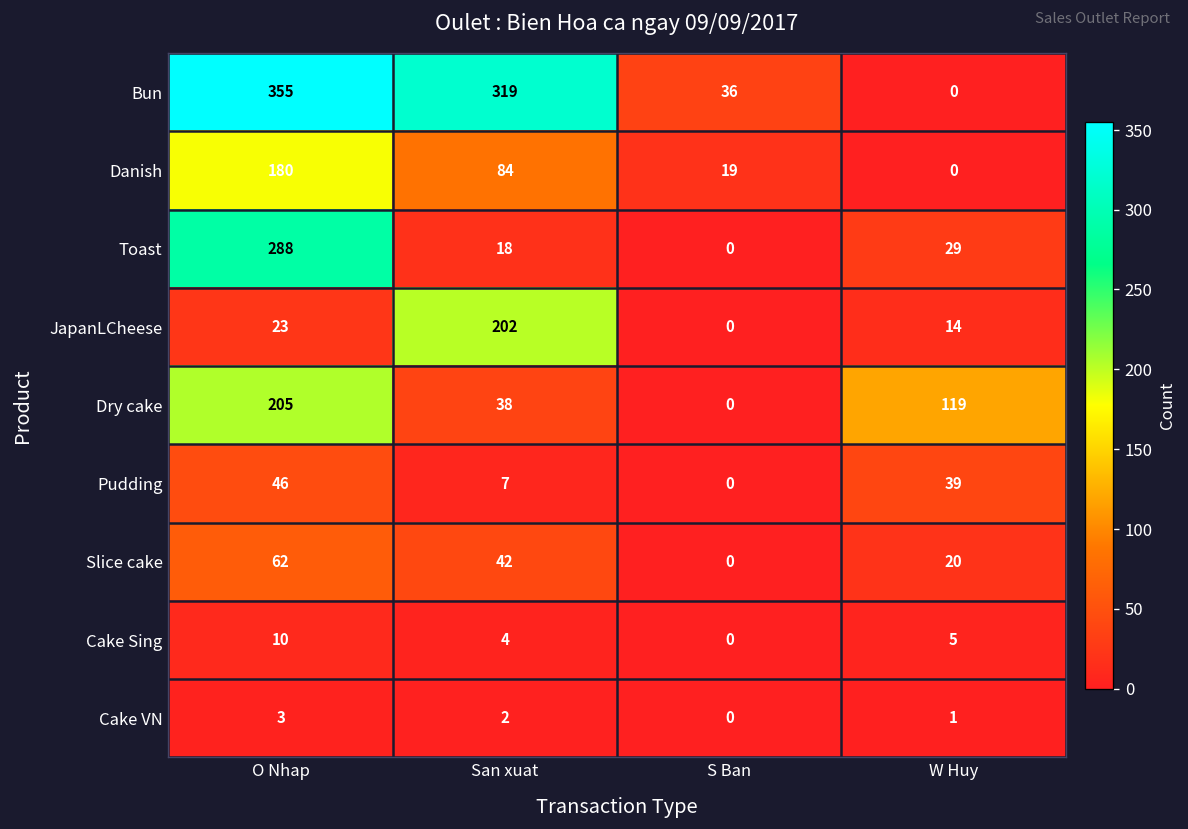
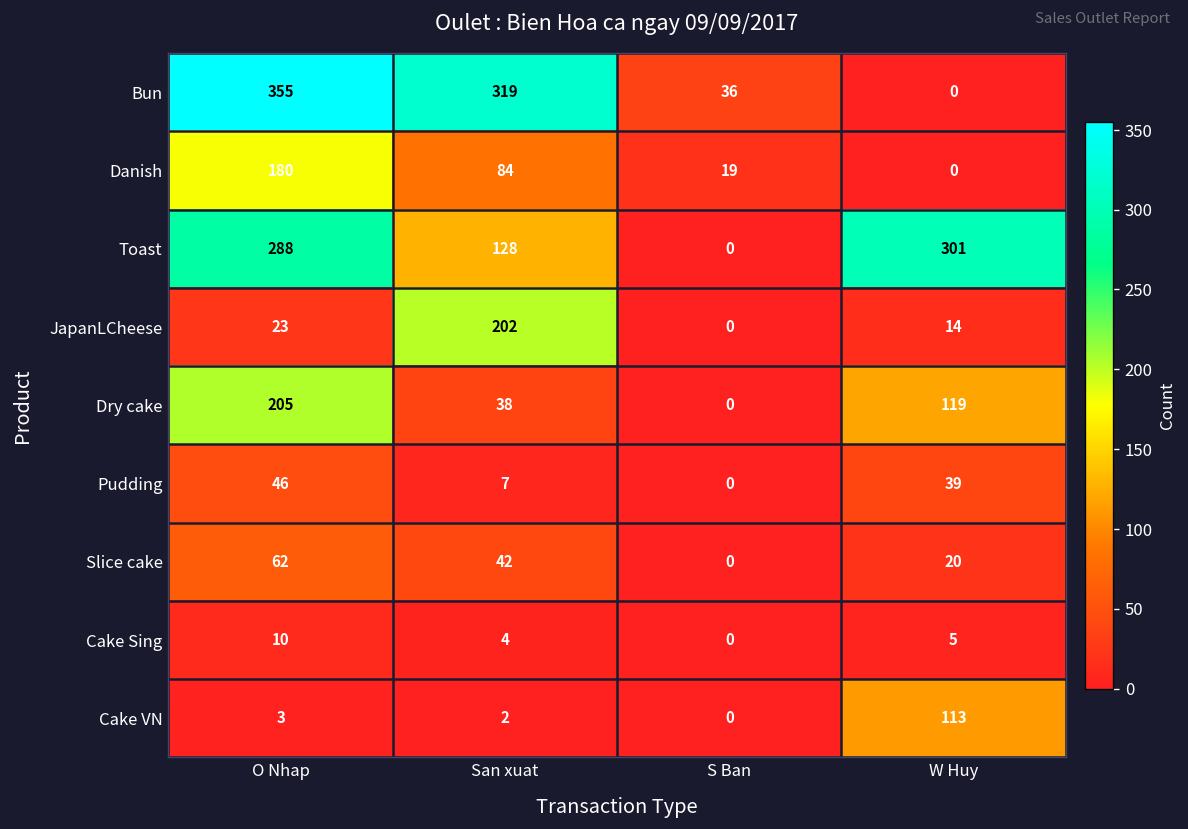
Toast, San xuat: 18 -> 128
Toast, W Huy: 29 -> 301
Cake VN, W Huy: 1 -> 113
